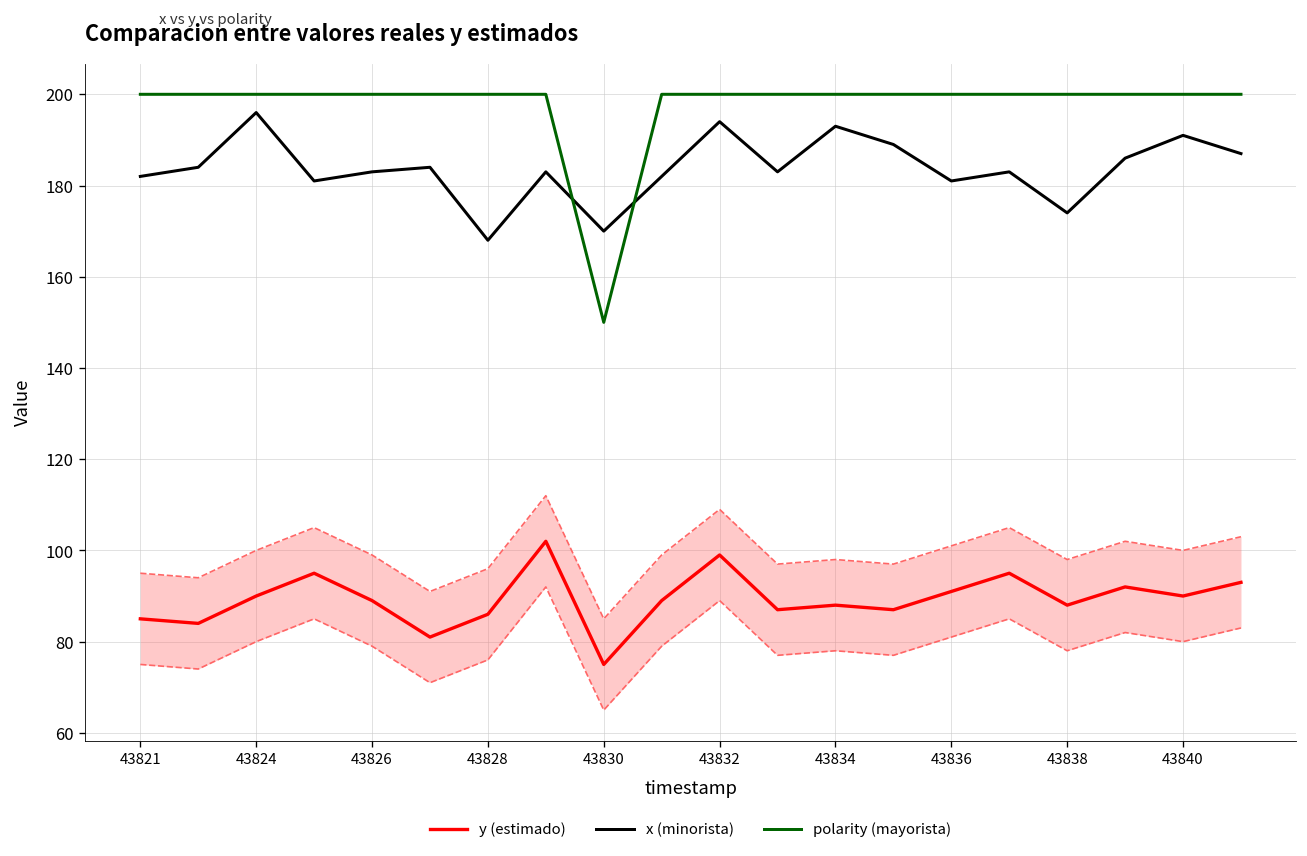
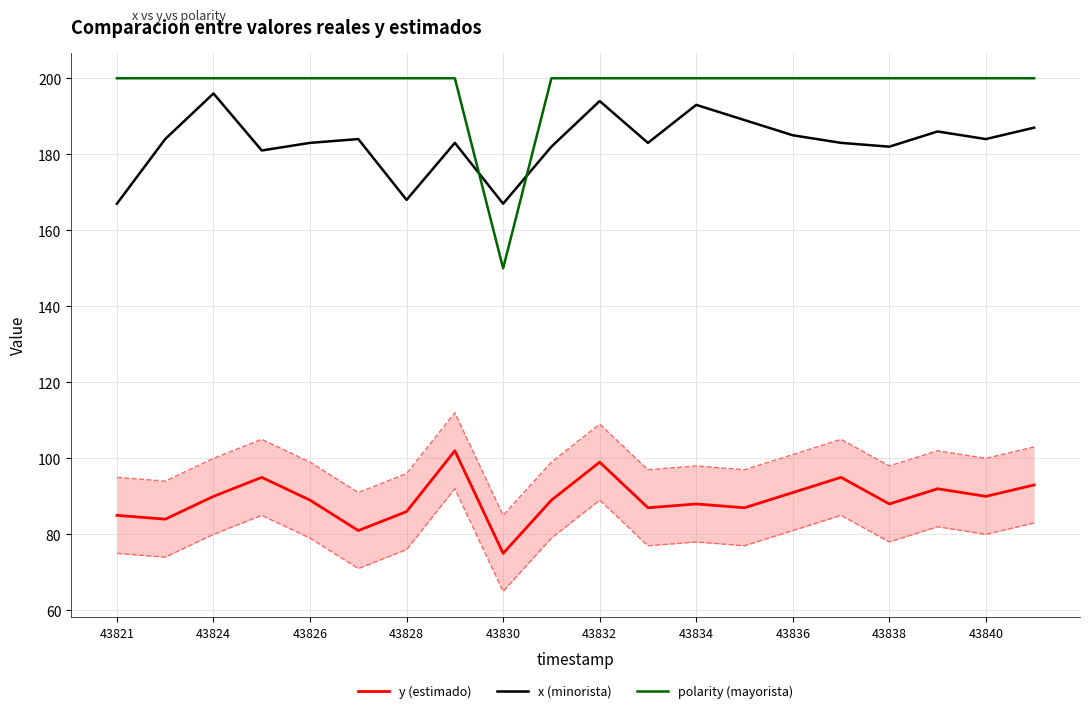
x (minorista), 43821: 182 -> 167
x (minorista), 43830: 170 -> 167
x (minorista), 43836: 181 -> 185
x (minorista), 43838: 174 -> 182
x (minorista), 43840: 191 -> 184
